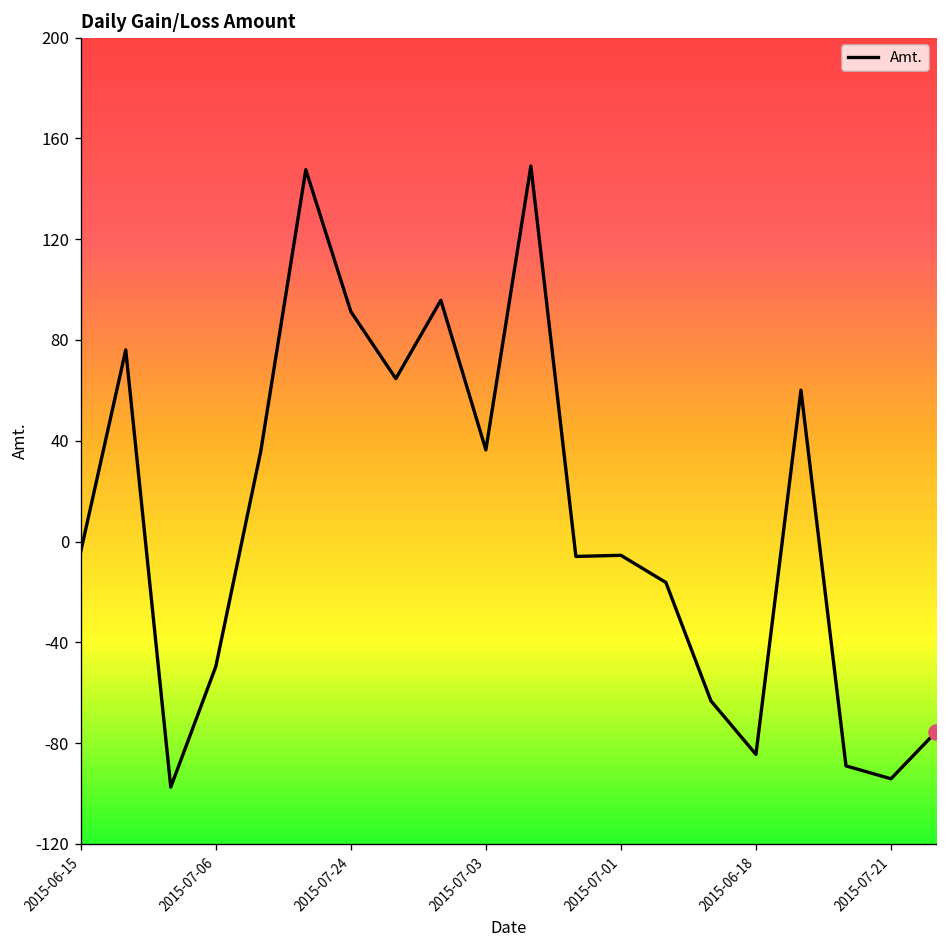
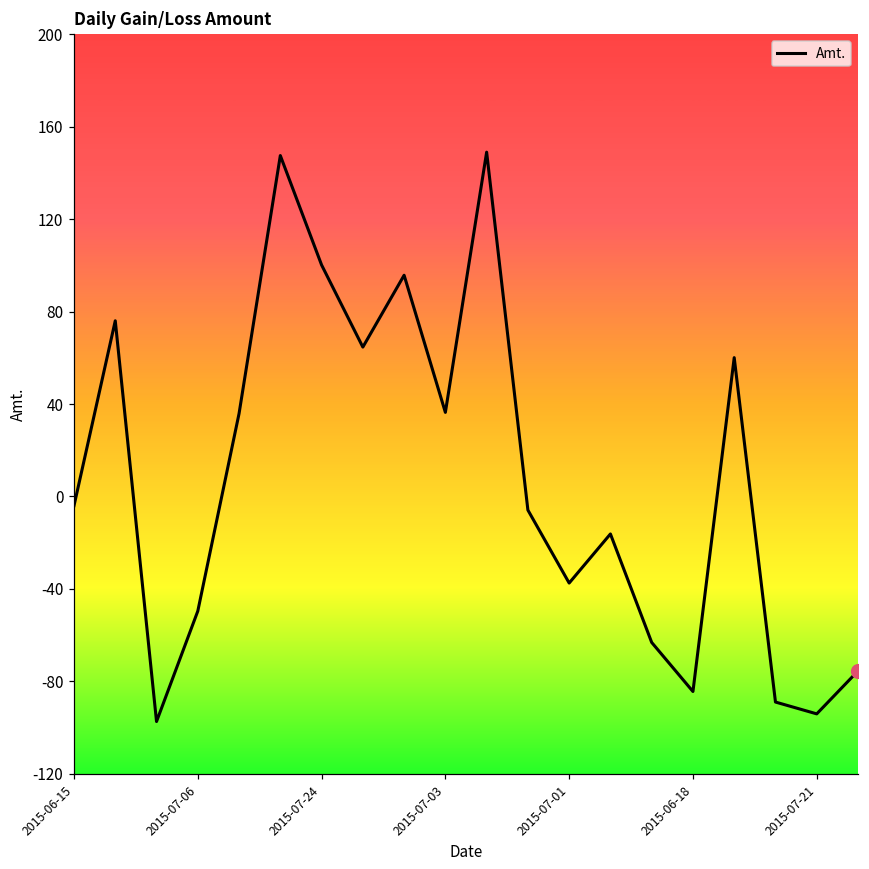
Amt., 2015-07-24: 91 -> 100
Amt., 2015-07-01: -5 -> -38
